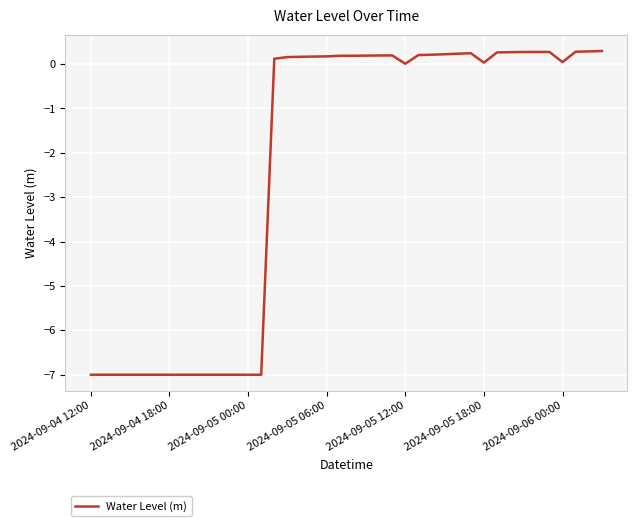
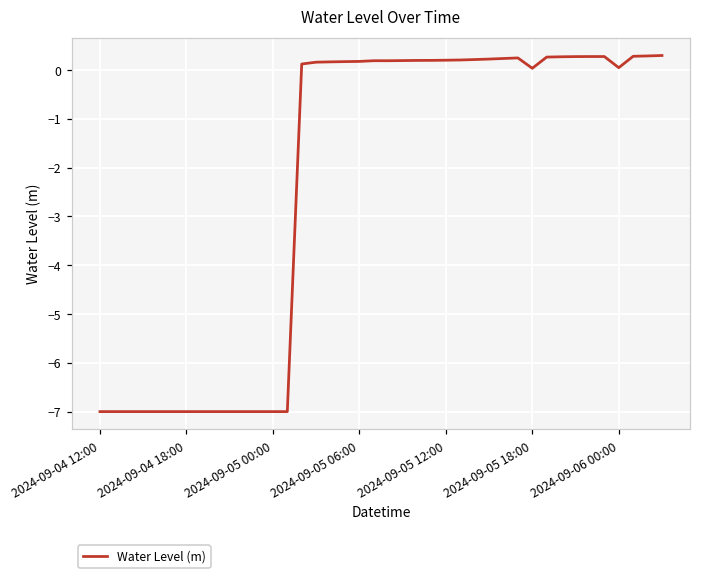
2024-09-05 12:00: 0.0 -> 0.2
